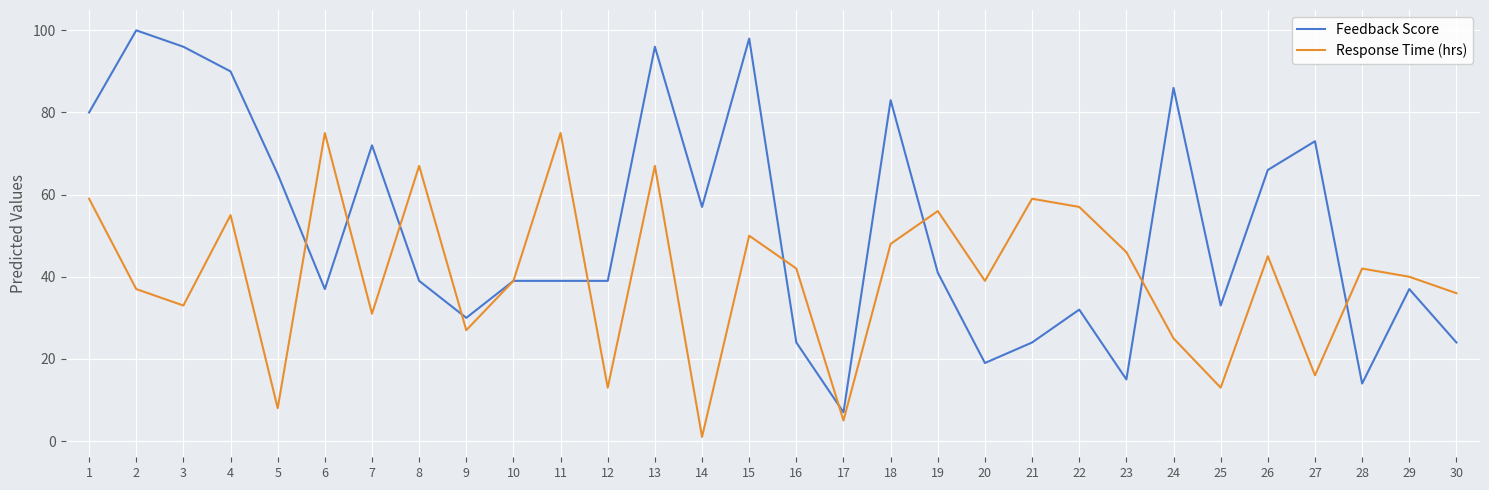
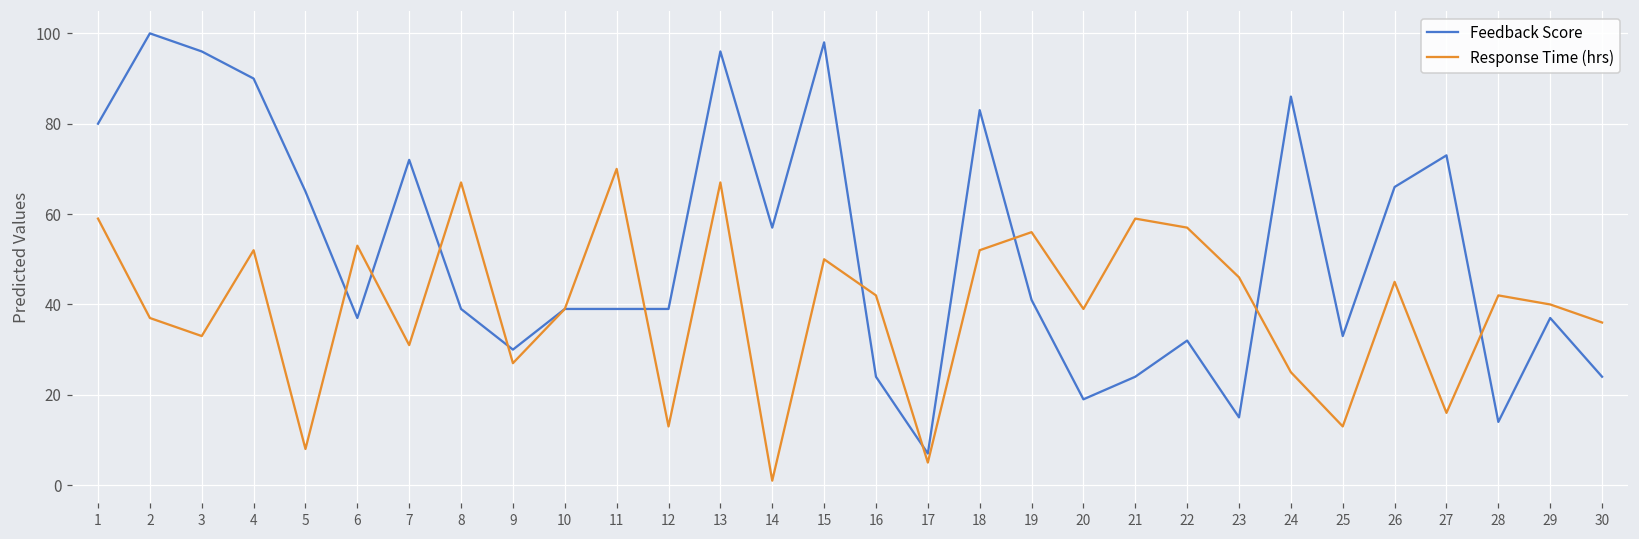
Response Time (hrs), 4: 55 -> 52
Response Time (hrs), 6: 75 -> 53
Response Time (hrs), 11: 75 -> 70
Response Time (hrs), 18: 48 -> 52
